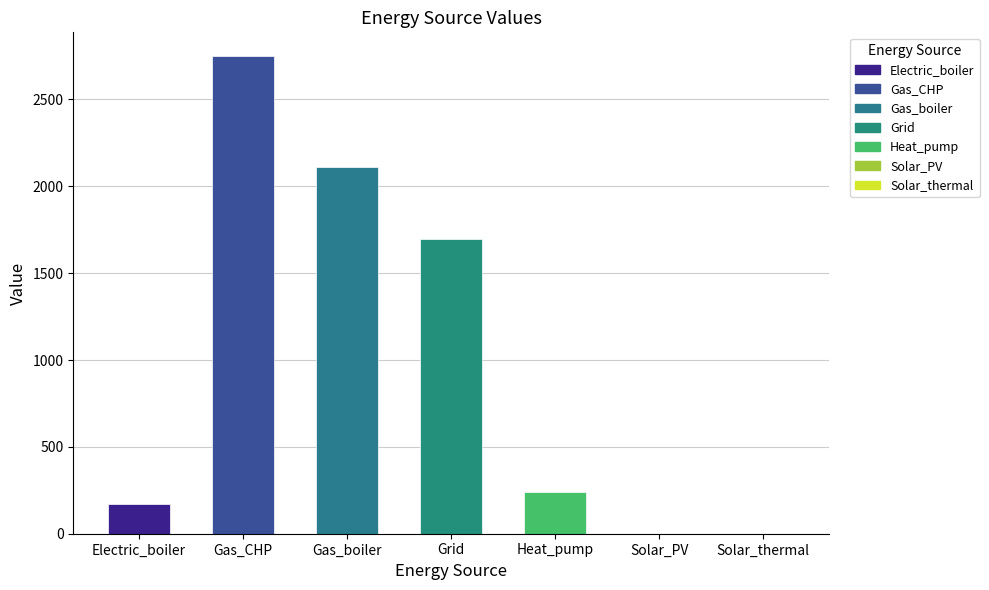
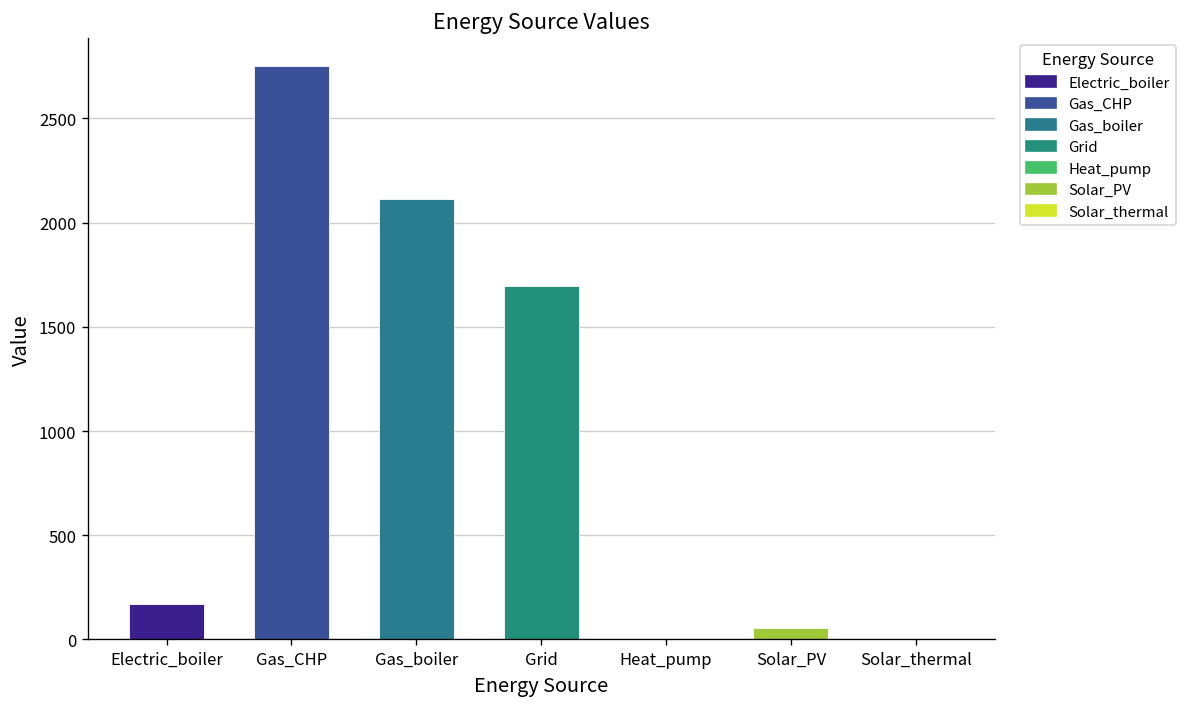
Heat_pump: 240 -> 0
Solar_PV: 0 -> 60
